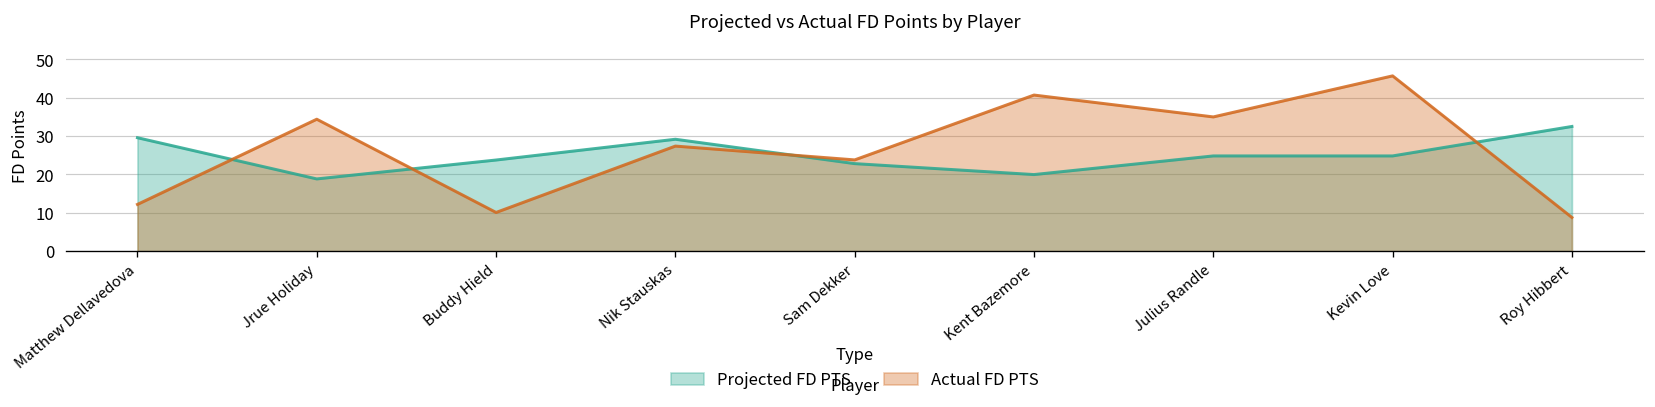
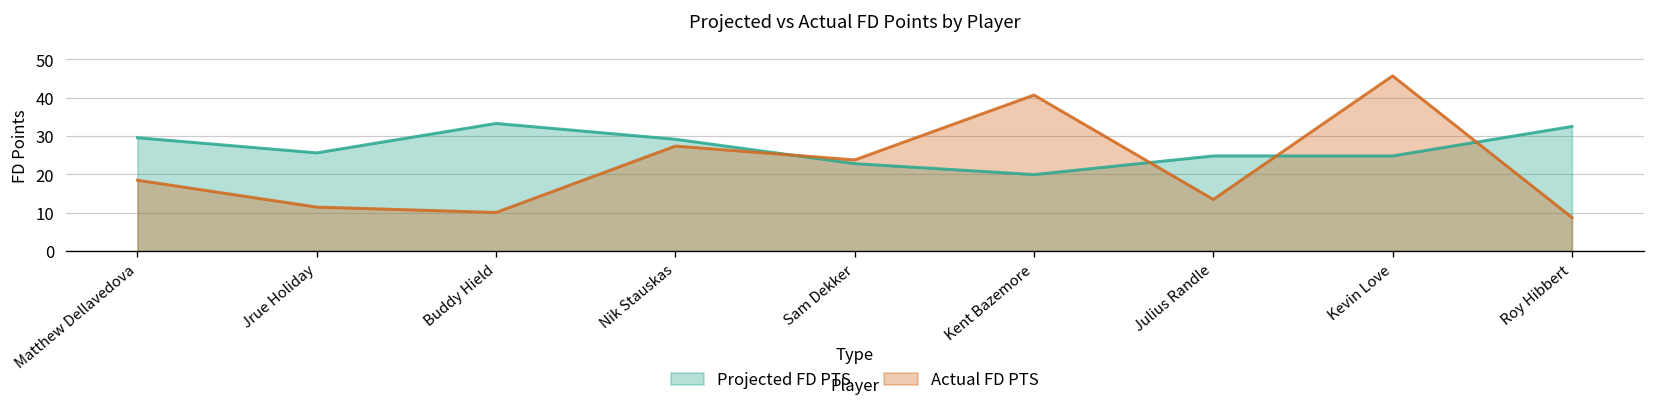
Actual FD PTS, Matthew Dellavedova: 12 -> 19
Projected FD PTS, Jrue Holiday: 19 -> 26
Actual FD PTS, Jrue Holiday: 34 -> 12
Projected FD PTS, Buddy Hield: 24 -> 33
Actual FD PTS, Julius Randle: 35 -> 14
